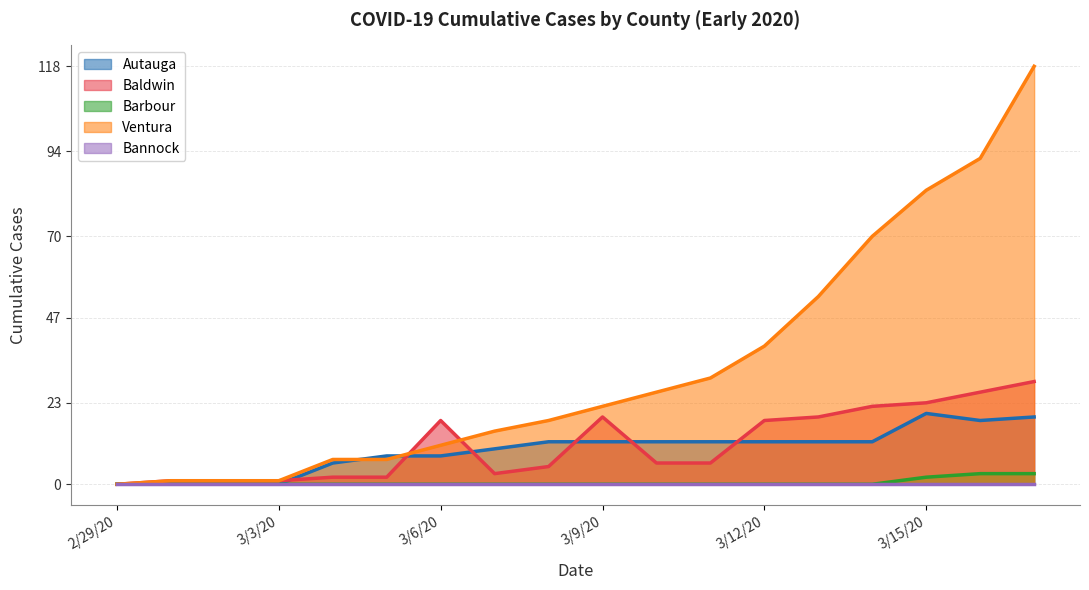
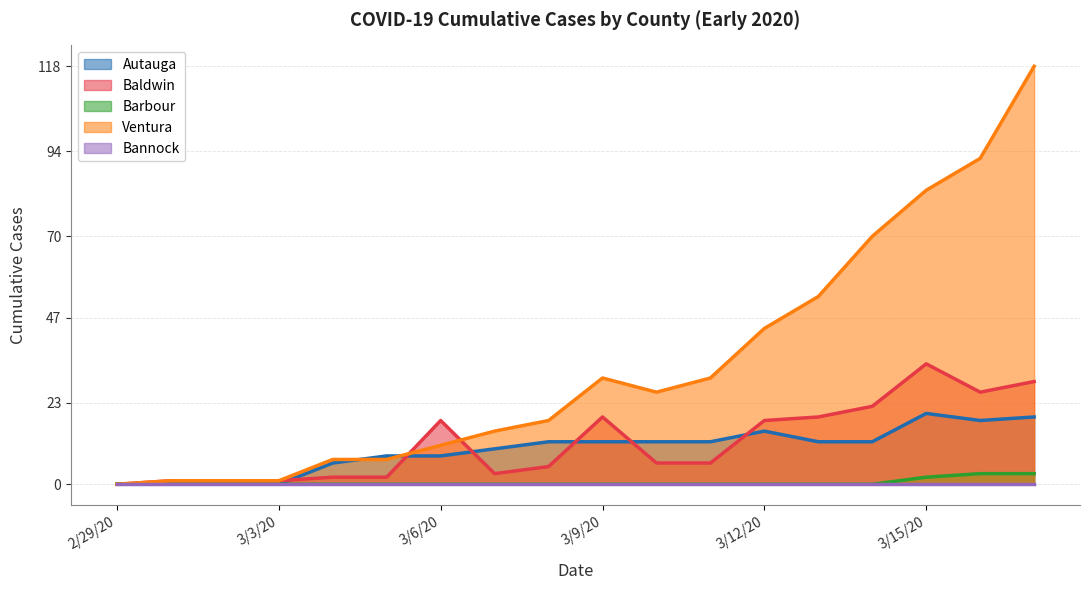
Ventura, 3/9/20: 22 -> 30
Autauga, 3/12/20: 12 -> 15
Ventura, 3/12/20: 39 -> 44
Baldwin, 3/15/20: 23 -> 34
